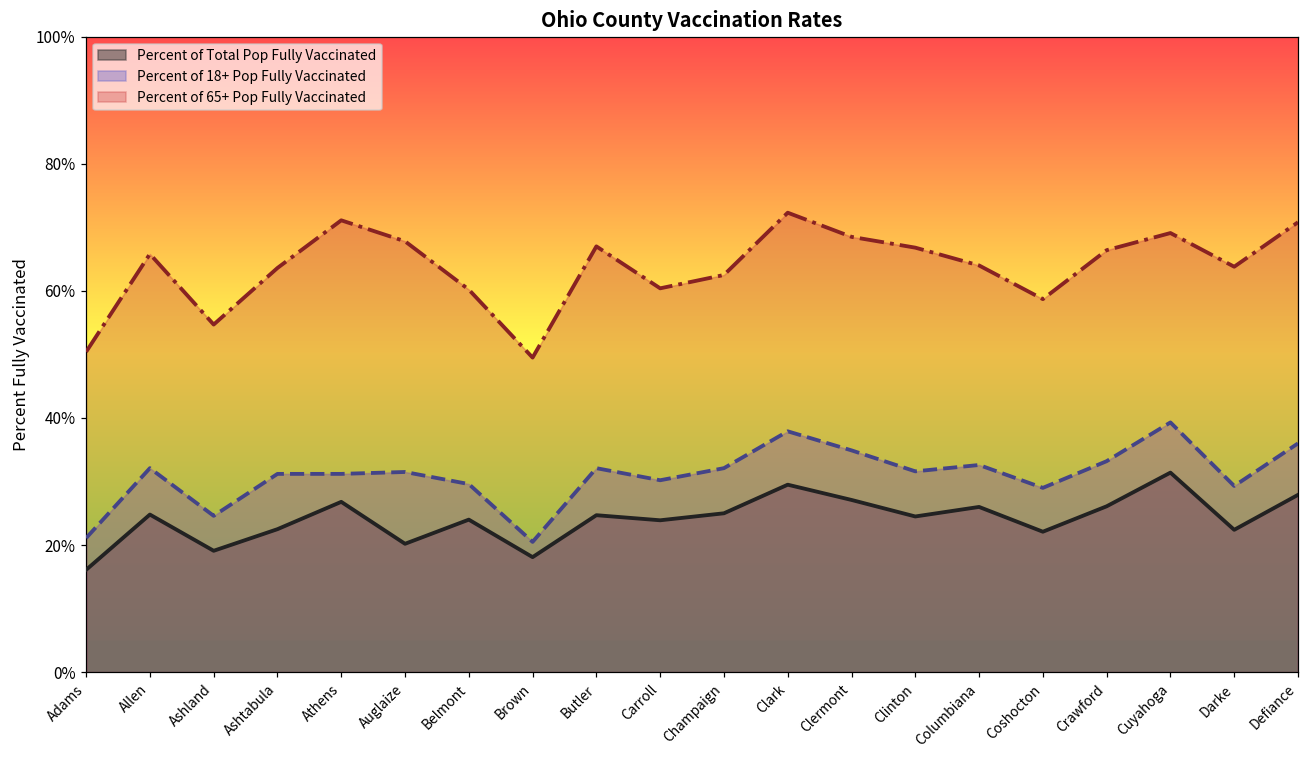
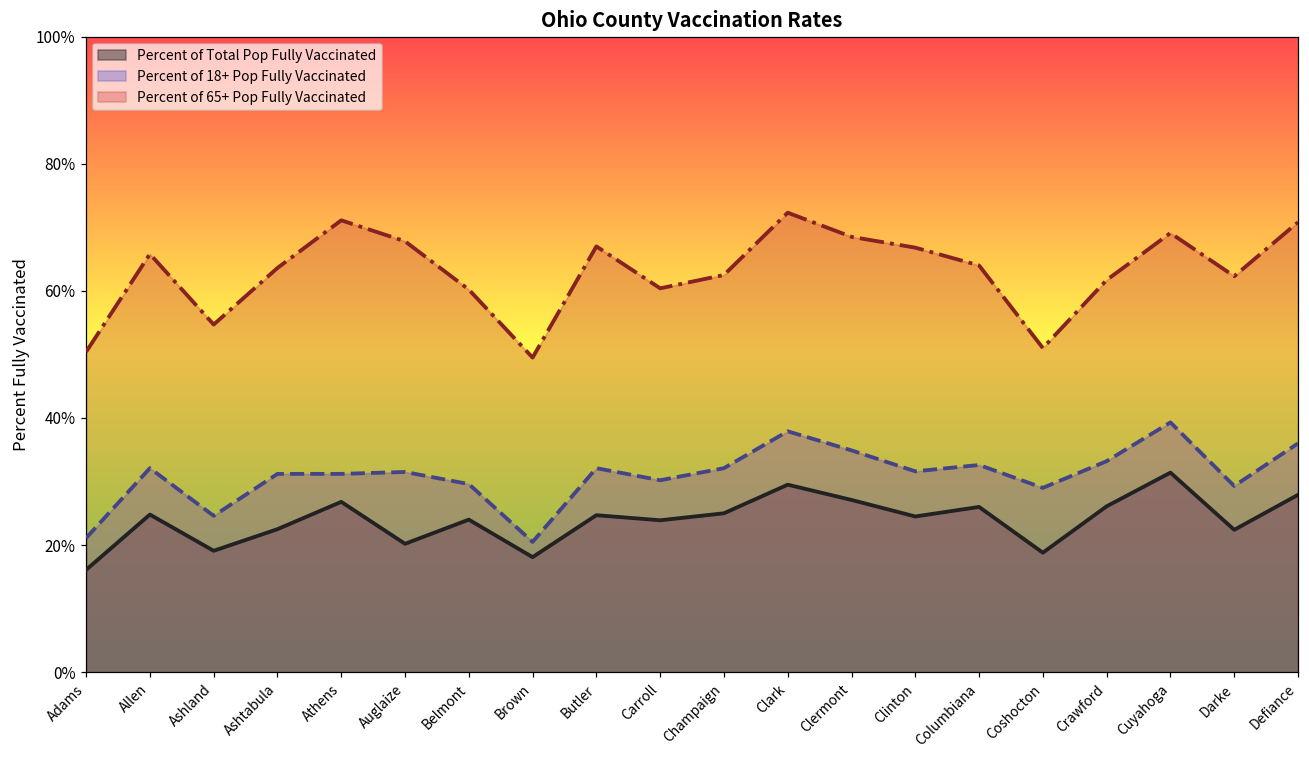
Percent of Total Pop Fully Vaccinated, Coshocton: 22% -> 19%
Percent of 65+ Pop Fully Vaccinated, Coshocton: 59% -> 51%
Percent of 65+ Pop Fully Vaccinated, Crawford: 66% -> 62%
Percent of 65+ Pop Fully Vaccinated, Darke: 64% -> 62%
